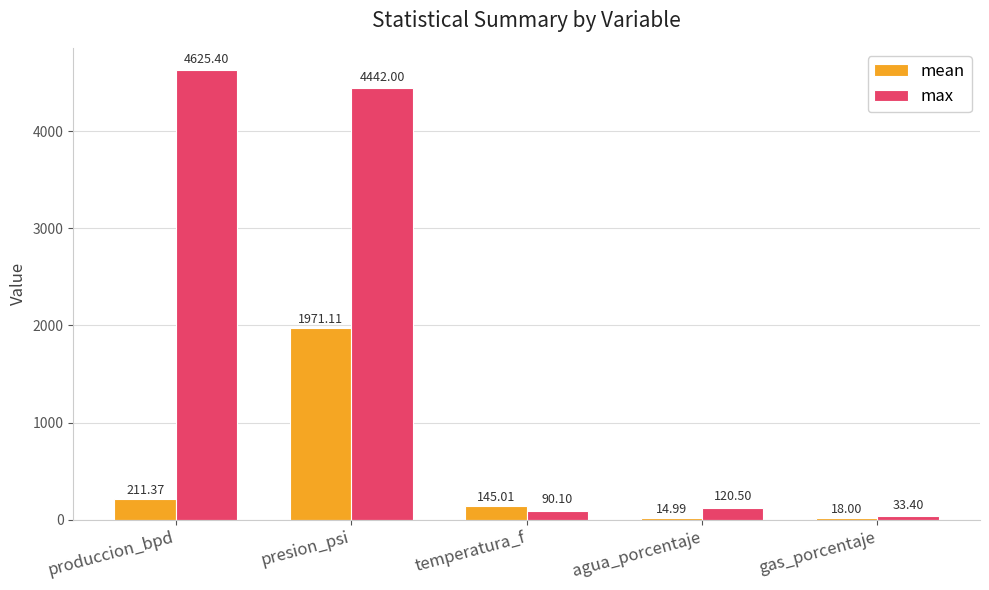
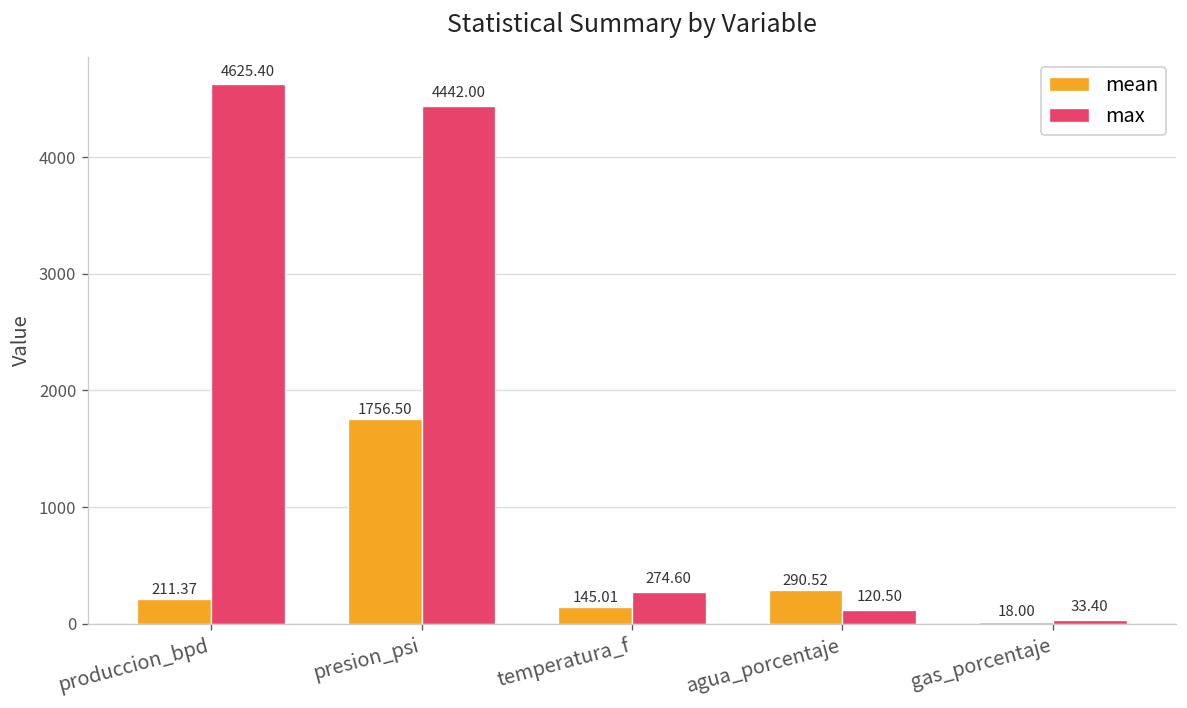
mean, presion_psi: 1971.11 -> 1756.50
max, temperatura_f: 90.10 -> 274.60
mean, agua_porcentaje: 14.99 -> 290.52
